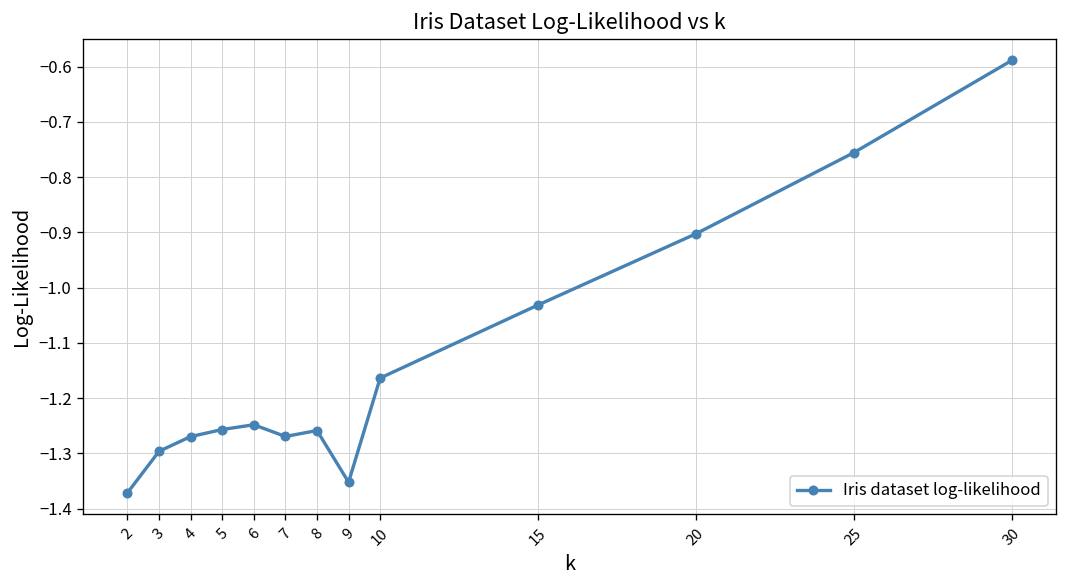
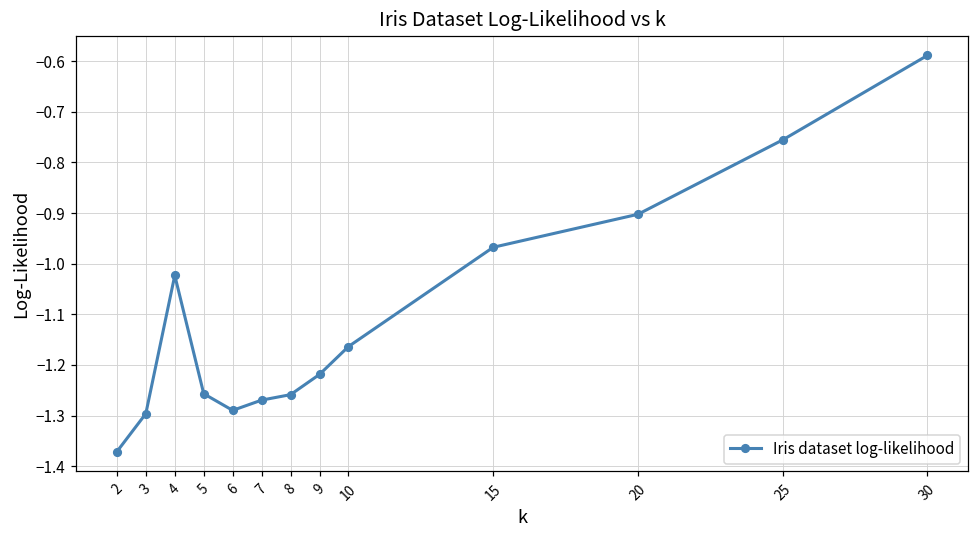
4: -1.27 -> -1.02
6: -1.25 -> -1.29
9: -1.35 -> -1.22
15: -1.03 -> -0.97
